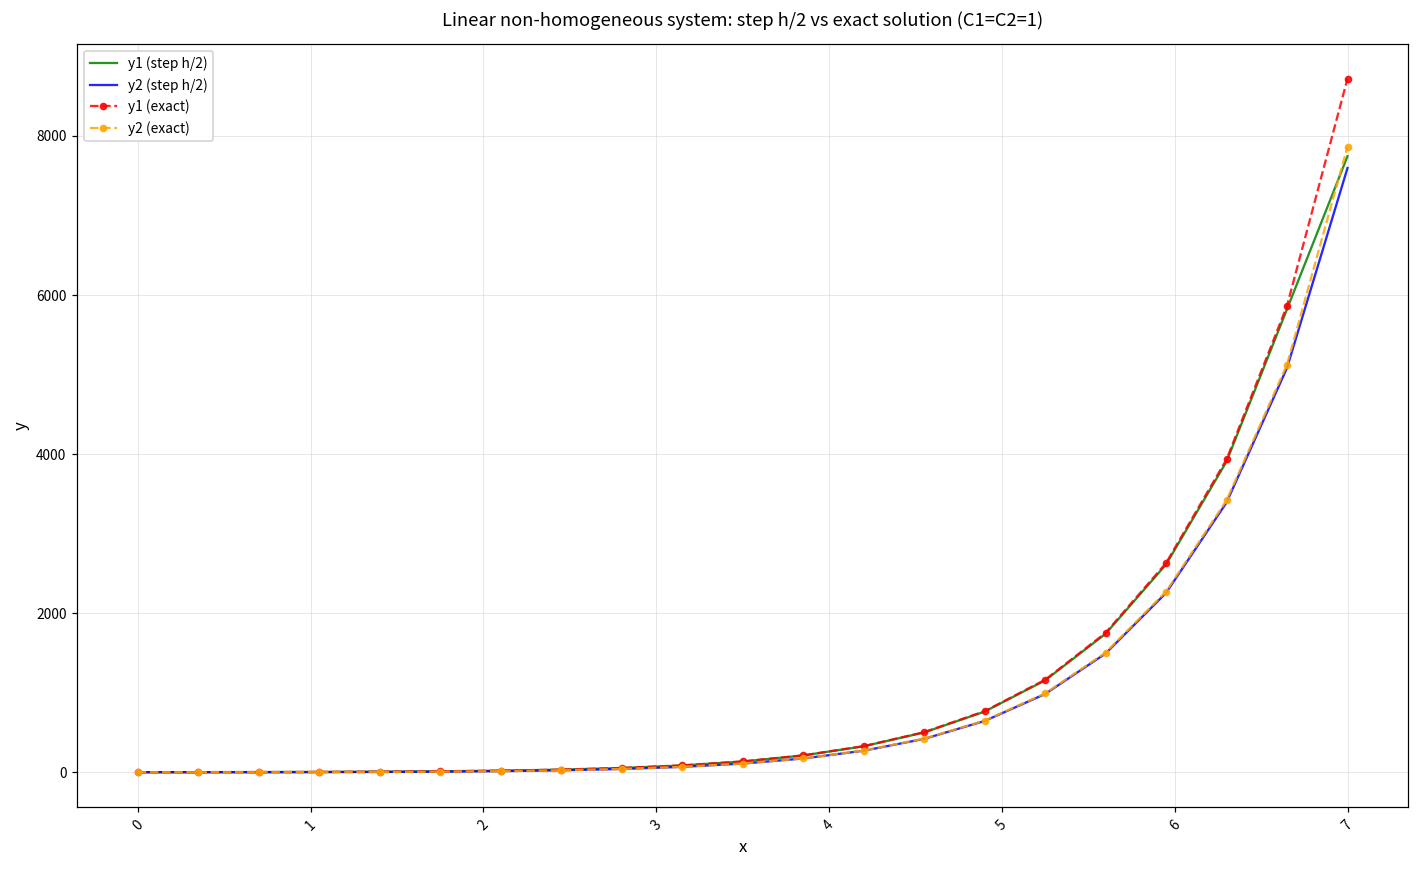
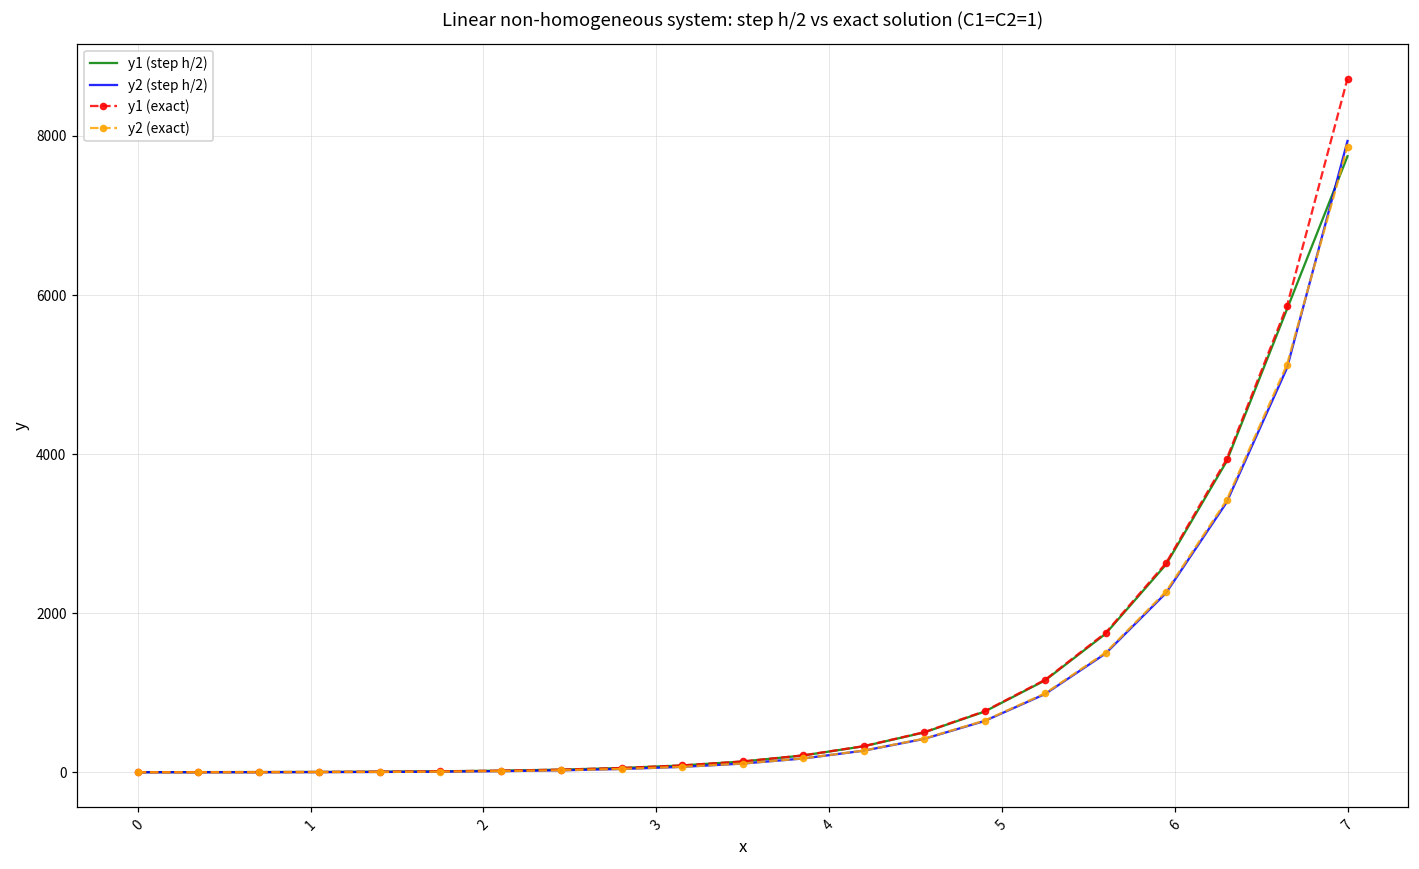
y2 (step h/2), 7: 7600 -> 7900
